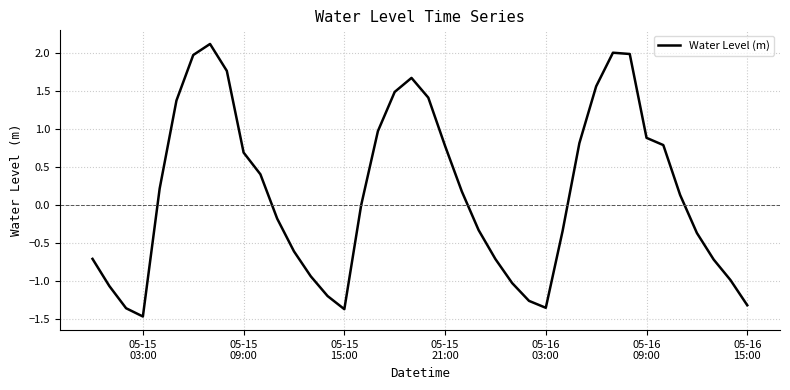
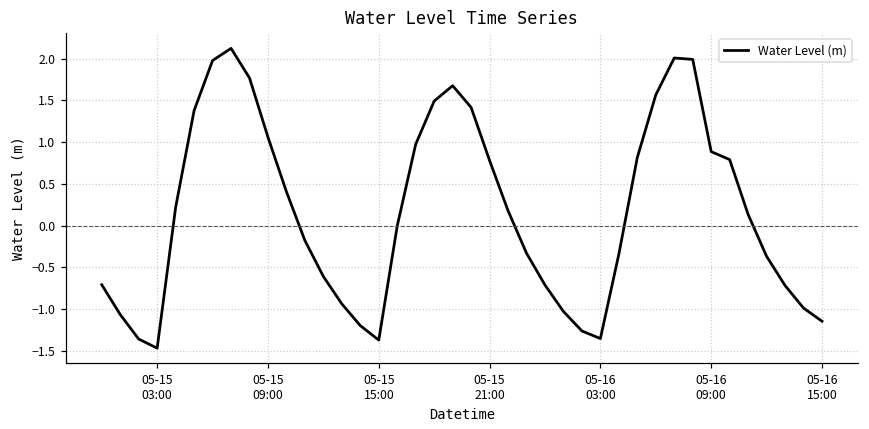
05-15 09:00: 0.7 -> 1.1
05-16 15:00: -1.3 -> -1.1
